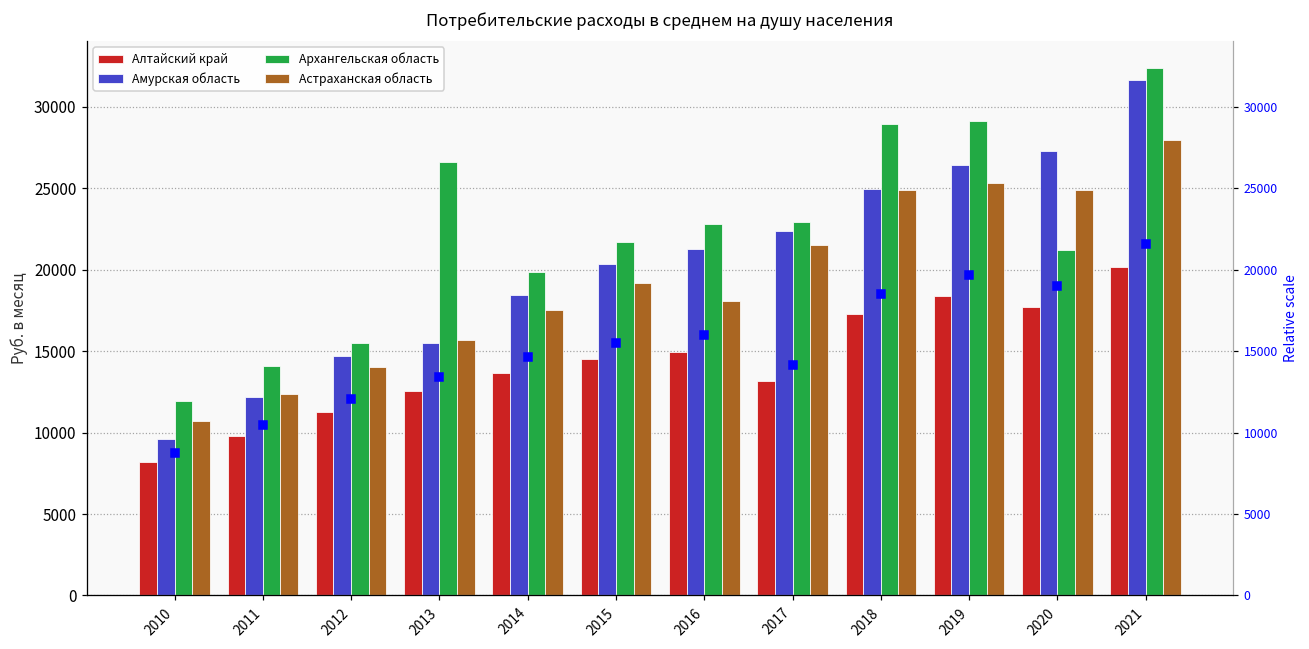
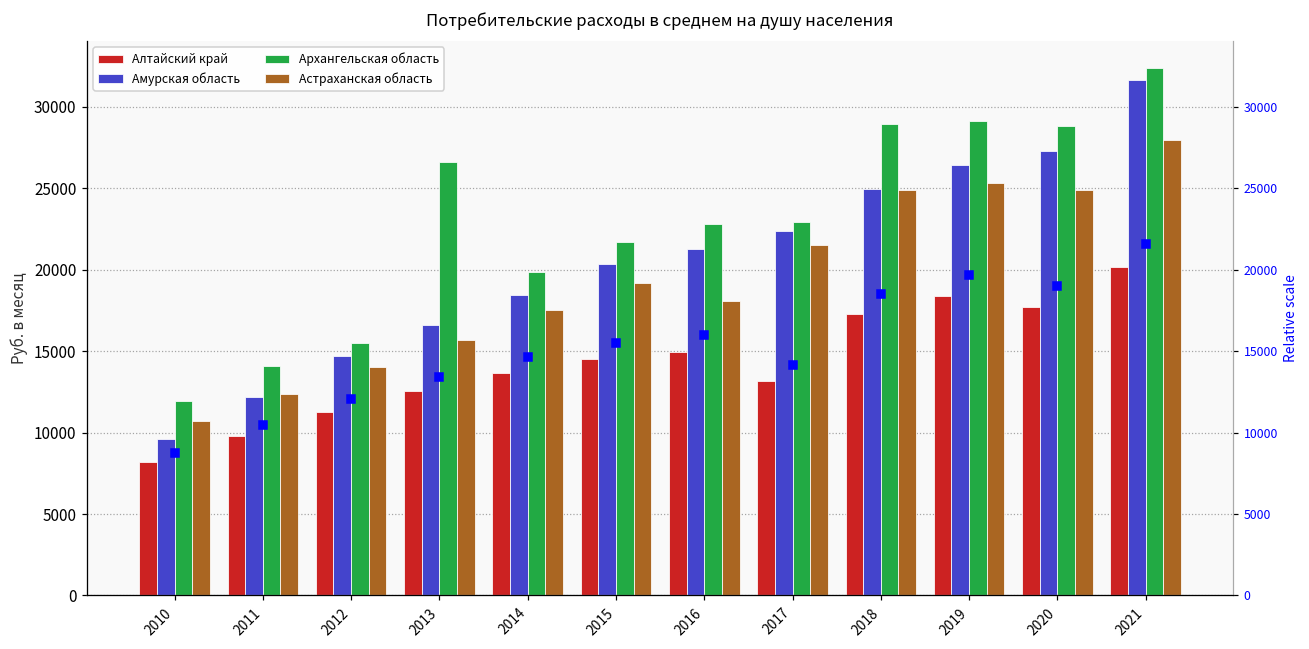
Амурская область, 2013: 15500 -> 16600
Архангельская область, 2020: 21200 -> 28800
